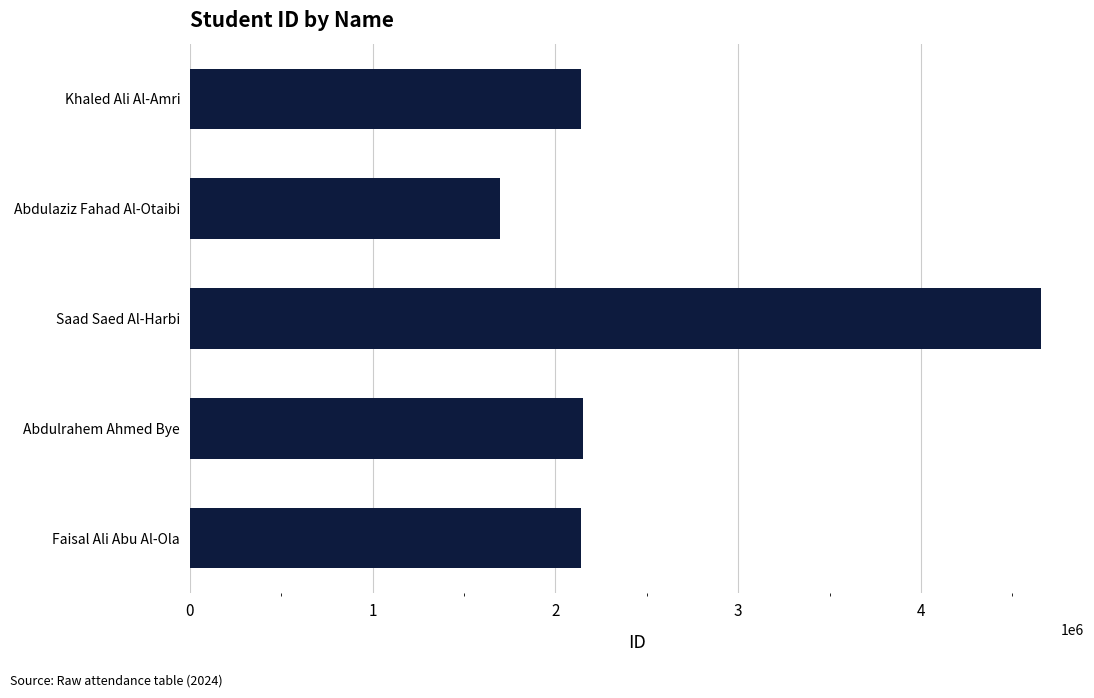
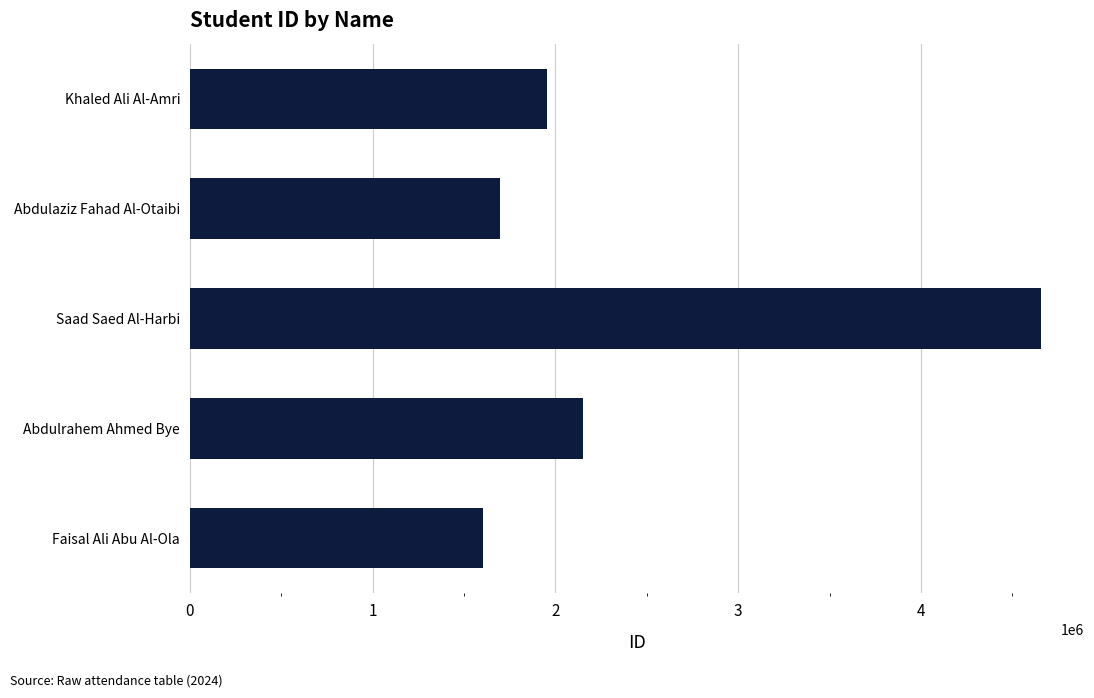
Khaled Ali Al-Amri: 2140000 -> 1950000
Faisal Ali Abu Al-Ola: 2140000 -> 1600000
